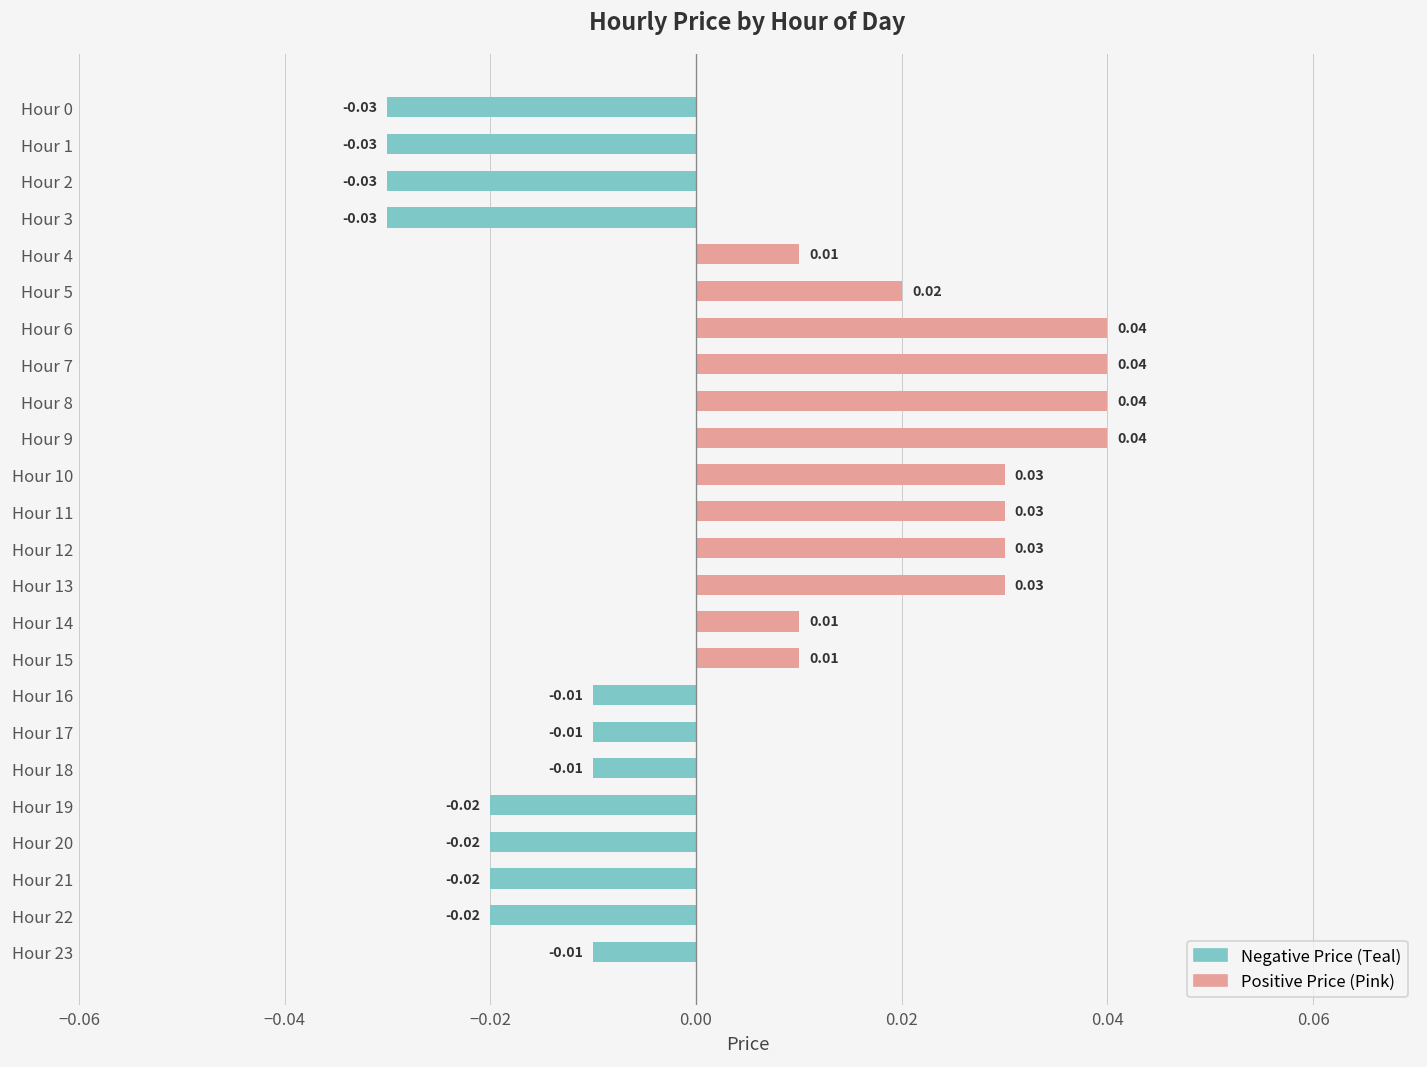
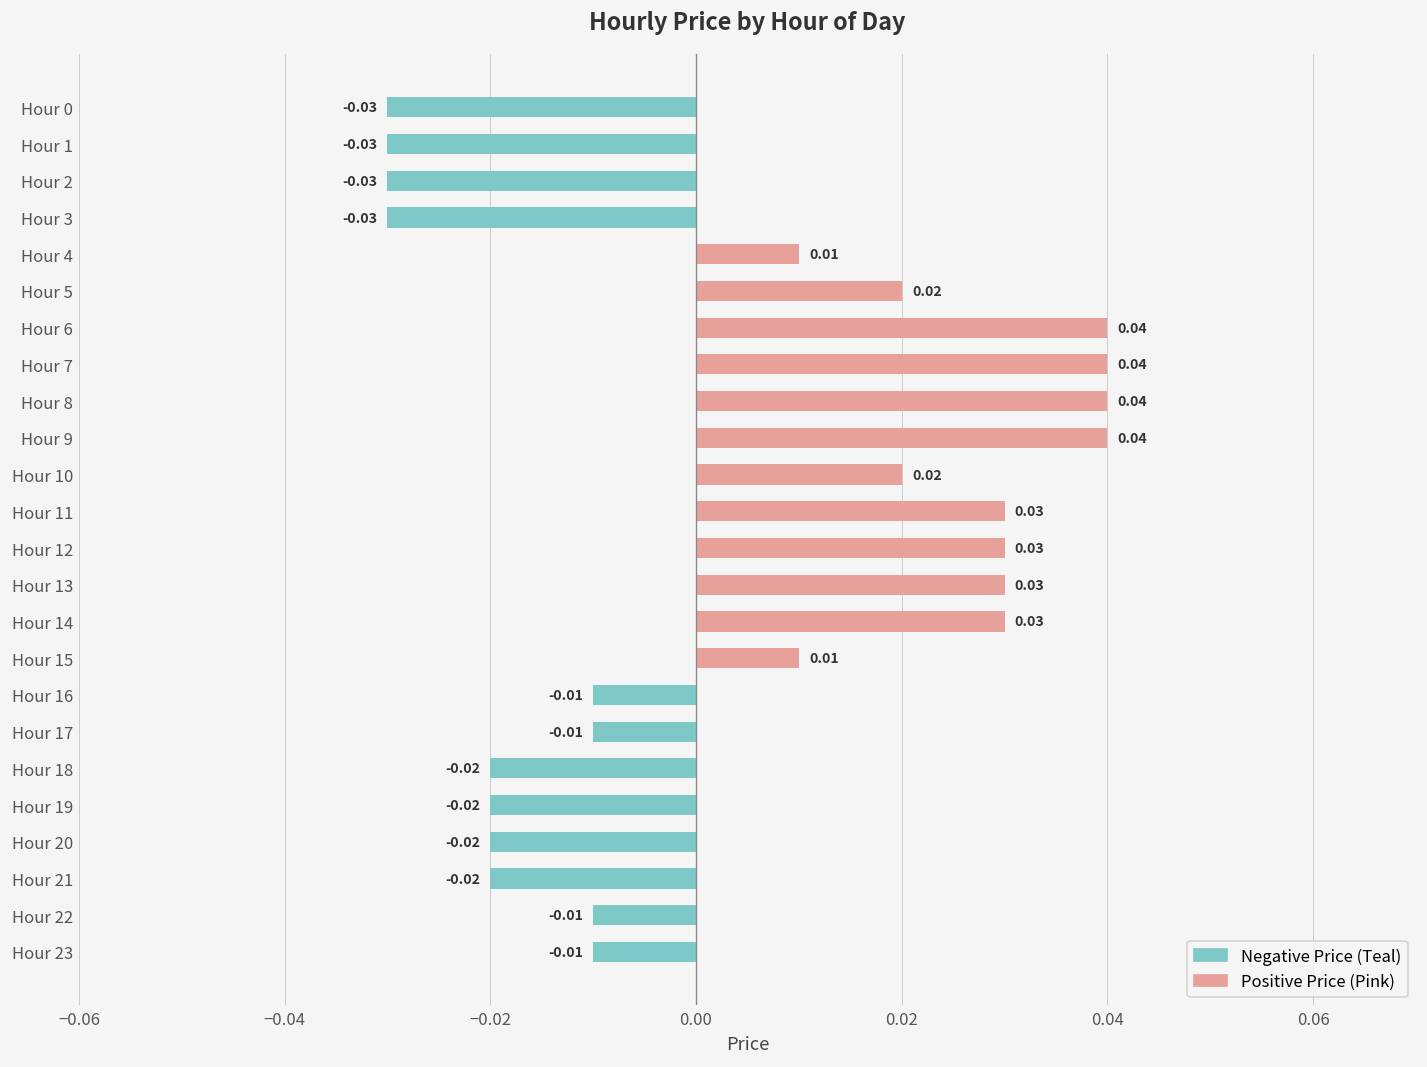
Positive Price (Pink), Hour 10: 0.03 -> 0.02
Positive Price (Pink), Hour 14: 0.01 -> 0.03
Negative Price (Teal), Hour 18: -0.01 -> -0.02
Negative Price (Teal), Hour 22: -0.02 -> -0.01
